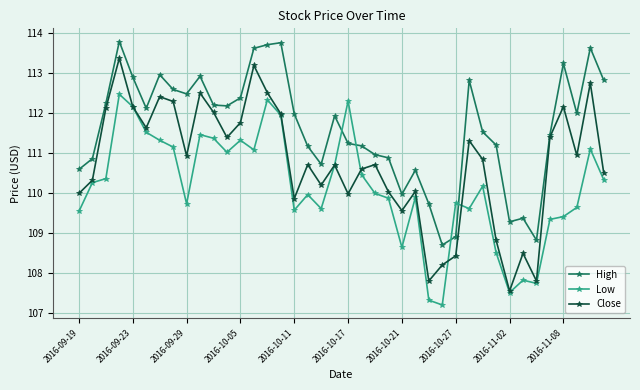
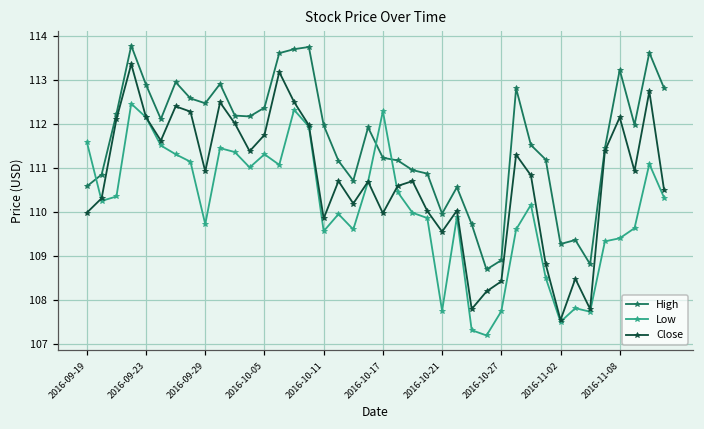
Low, 2016-09-19: 109.5 -> 111.6
Low, 2016-10-21: 108.6 -> 107.8
Low, 2016-10-27: 109.7 -> 107.7
